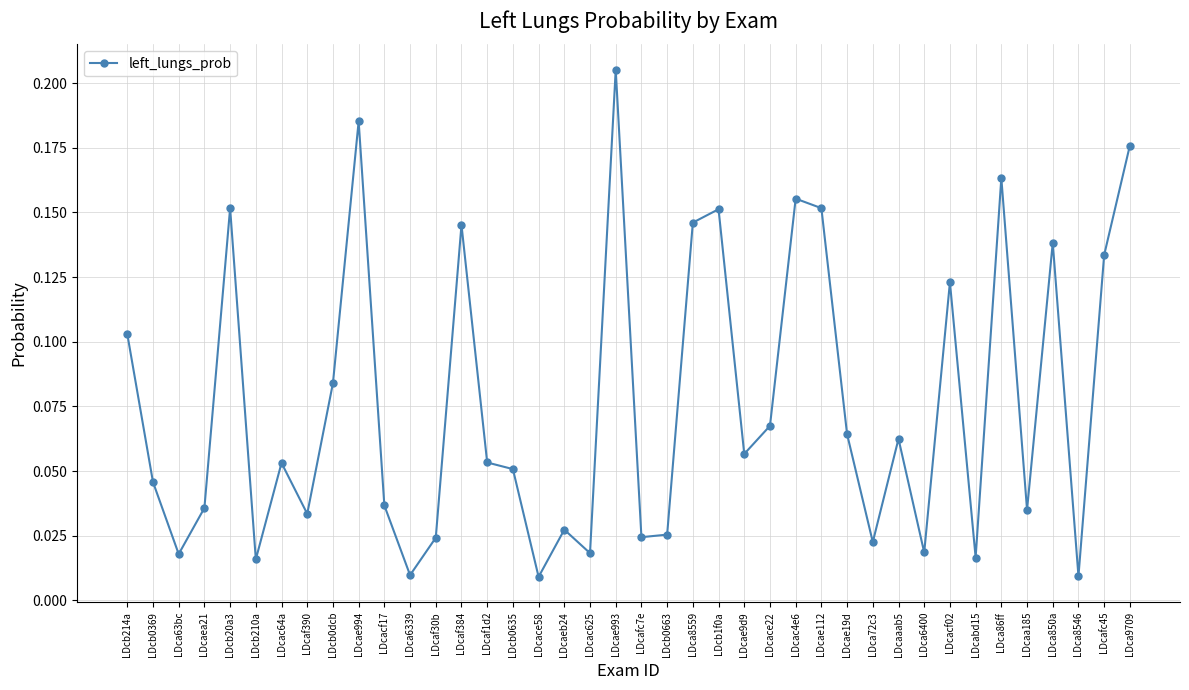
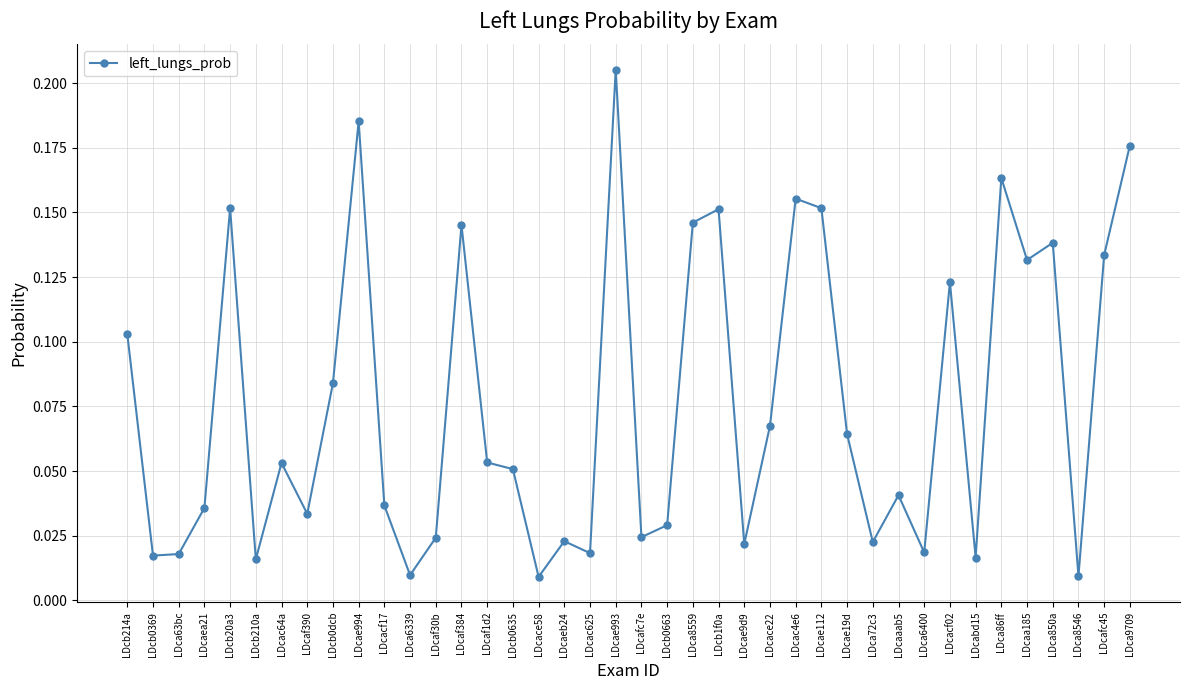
LDcb0369: 0.046 -> 0.017
LDcaeb24: 0.027 -> 0.023
LDcb0663: 0.025 -> 0.029
LDcae9d9: 0.057 -> 0.022
LDcaaab5: 0.062 -> 0.041
LDcaa185: 0.035 -> 0.132
